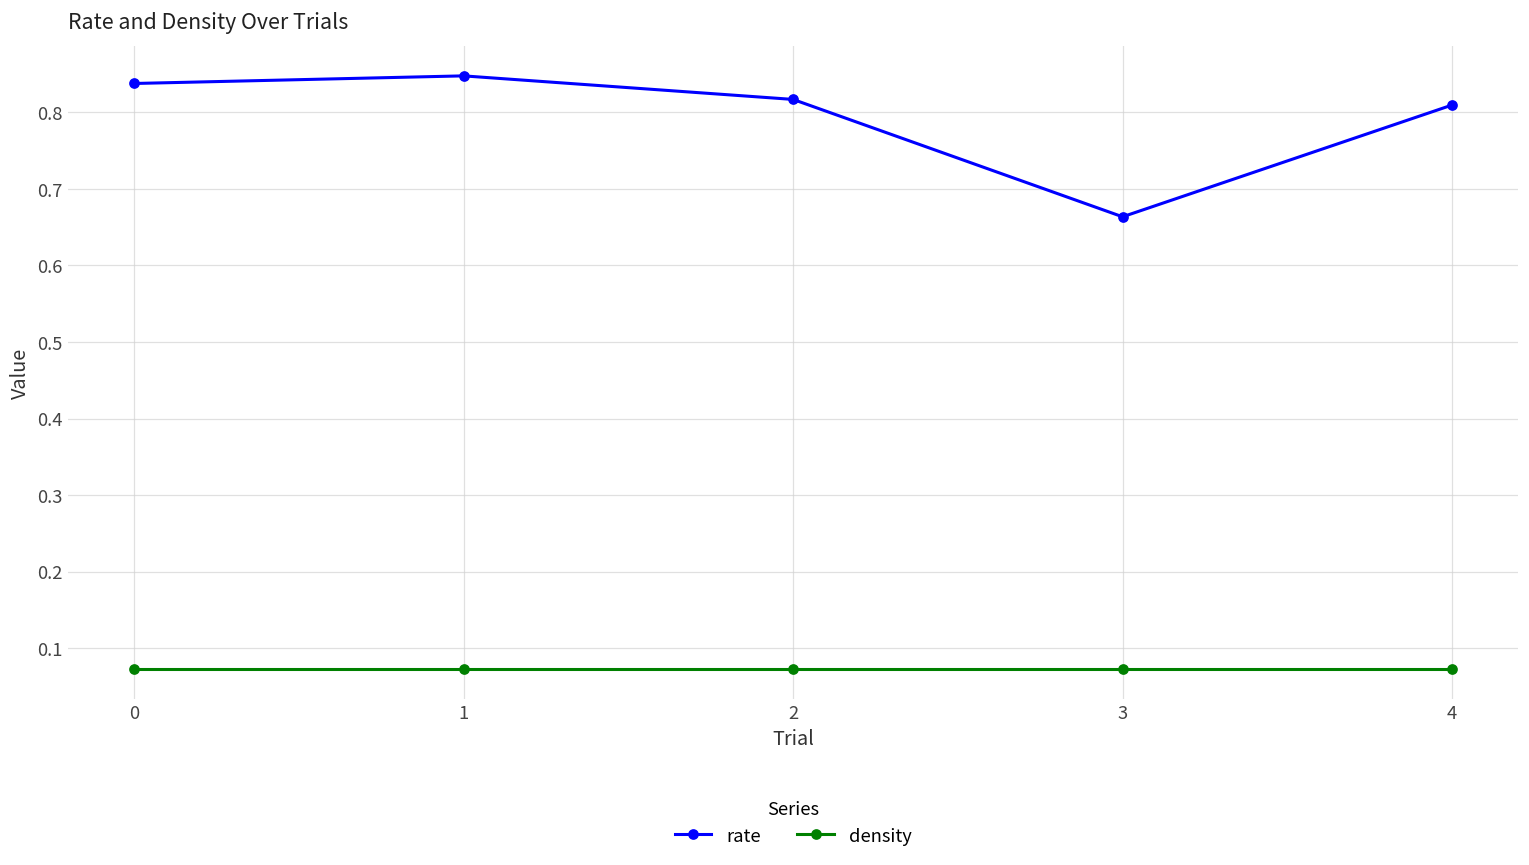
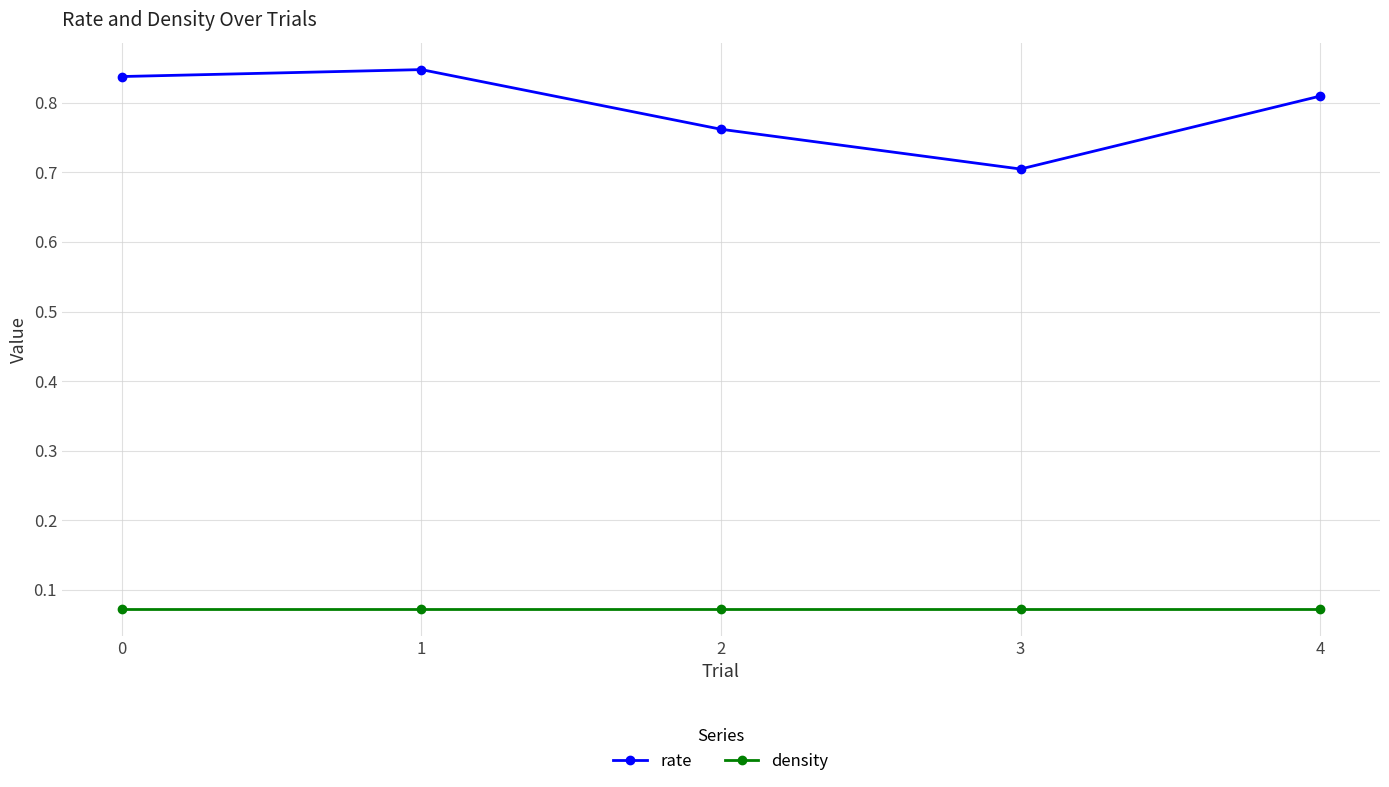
rate, 2: 0.82 -> 0.76
rate, 3: 0.66 -> 0.70
